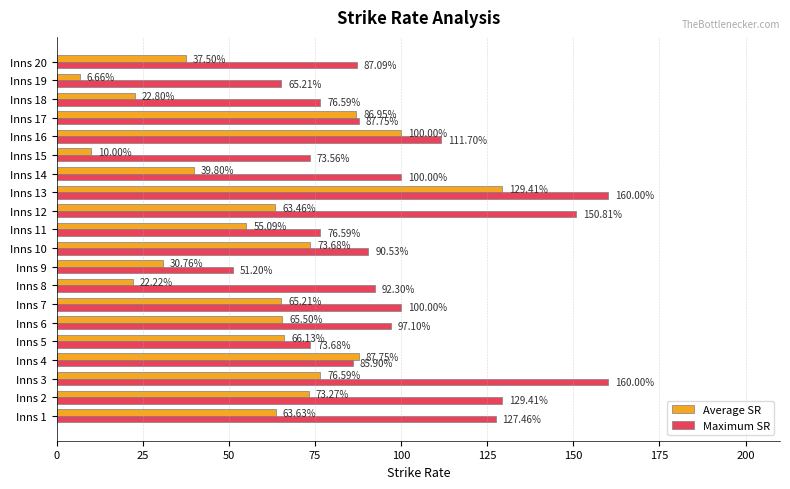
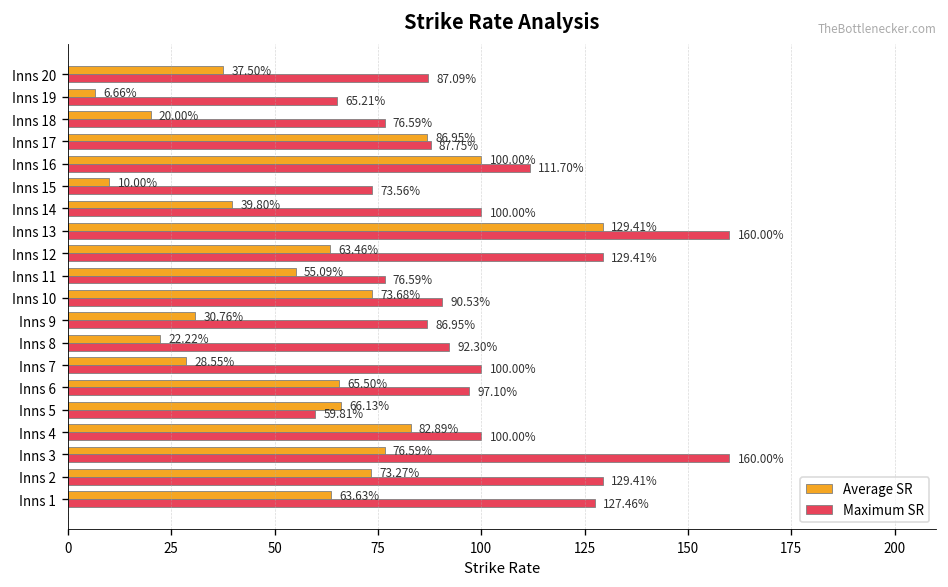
Average SR, Inns 18: 22.80% -> 20.00%
Maximum SR, Inns 12: 150.81% -> 129.41%
Maximum SR, Inns 9: 51.20% -> 86.95%
Average SR, Inns 7: 65.21% -> 28.55%
Maximum SR, Inns 5: 73.68% -> 59.81%
Average SR, Inns 4: 87.75% -> 82.89%
Maximum SR, Inns 4: 85.90% -> 100.00%
